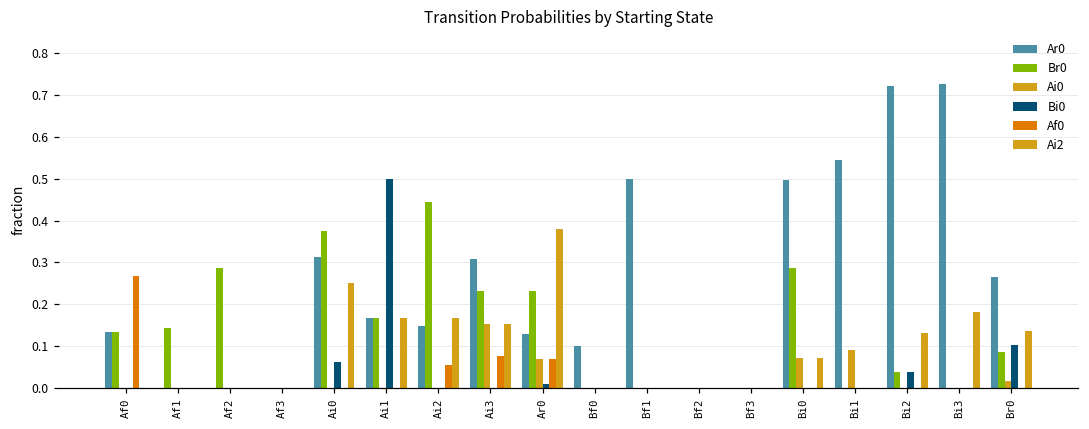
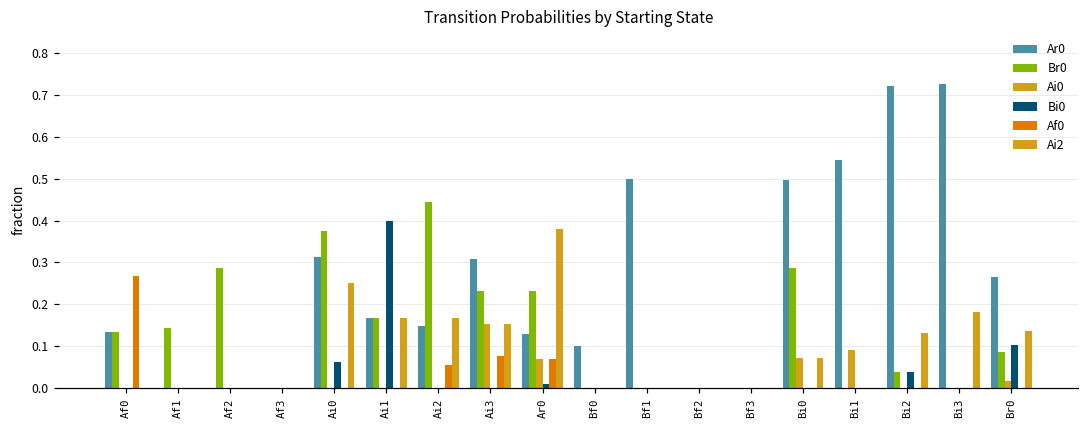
Bi0, Ai1: 0.5 -> 0.4
